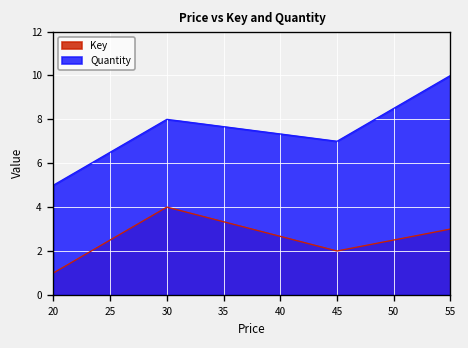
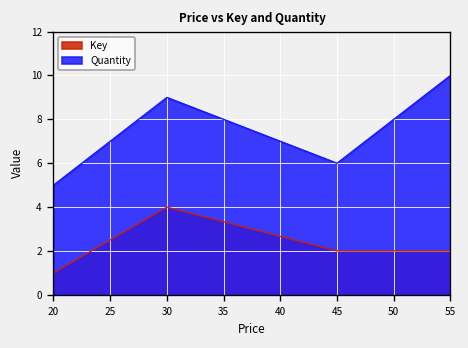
Quantity, 30: 8 -> 9
Quantity, 45: 7 -> 6
Key, 55: 3 -> 2
